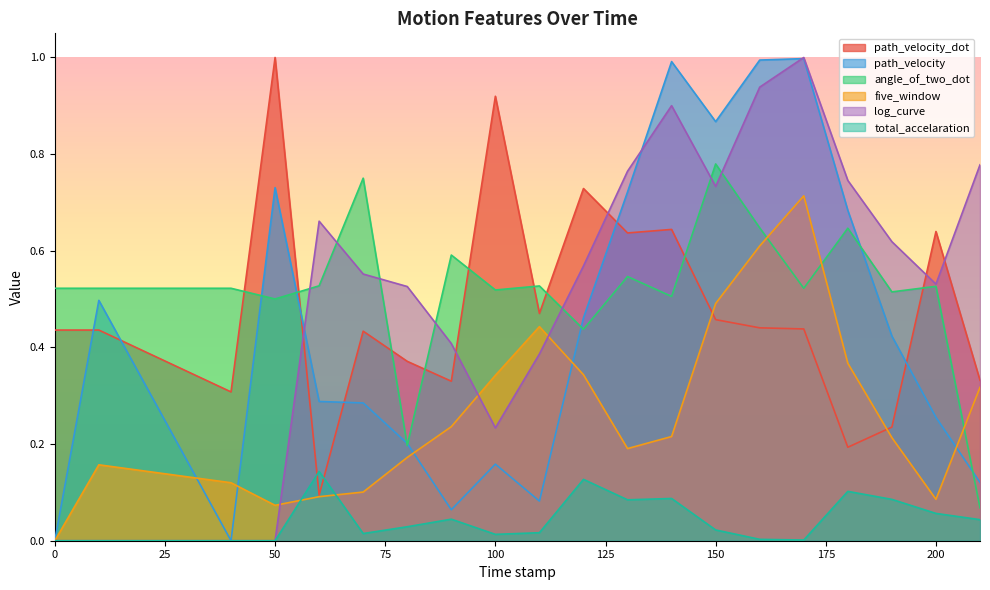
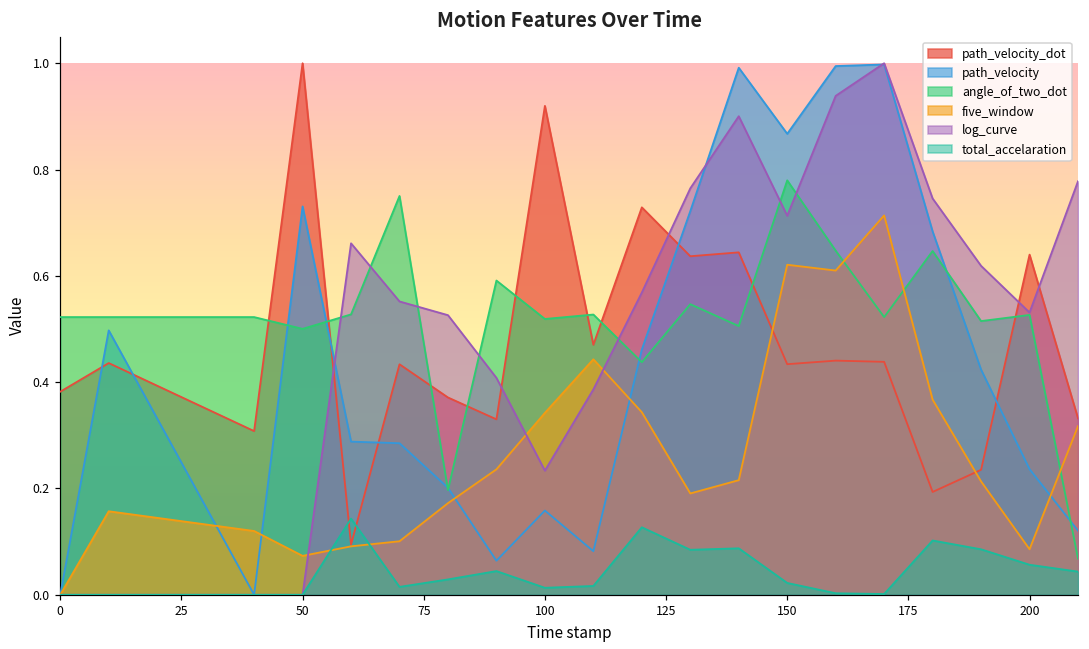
path_velocity_dot, 0: 0.44 -> 0.38
path_velocity_dot, 150: 0.46 -> 0.43
five_window, 150: 0.49 -> 0.62
log_curve, 150: 0.73 -> 0.71
path_velocity, 200: 0.26 -> 0.24
